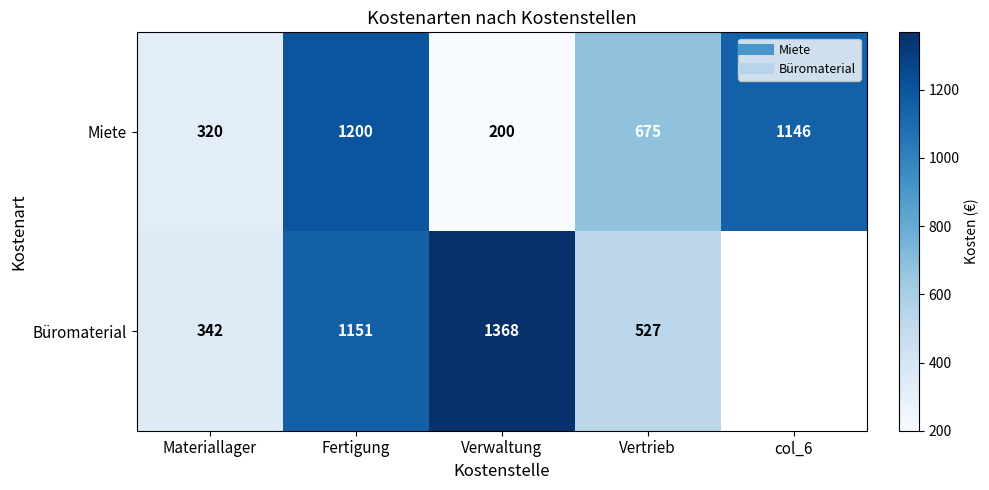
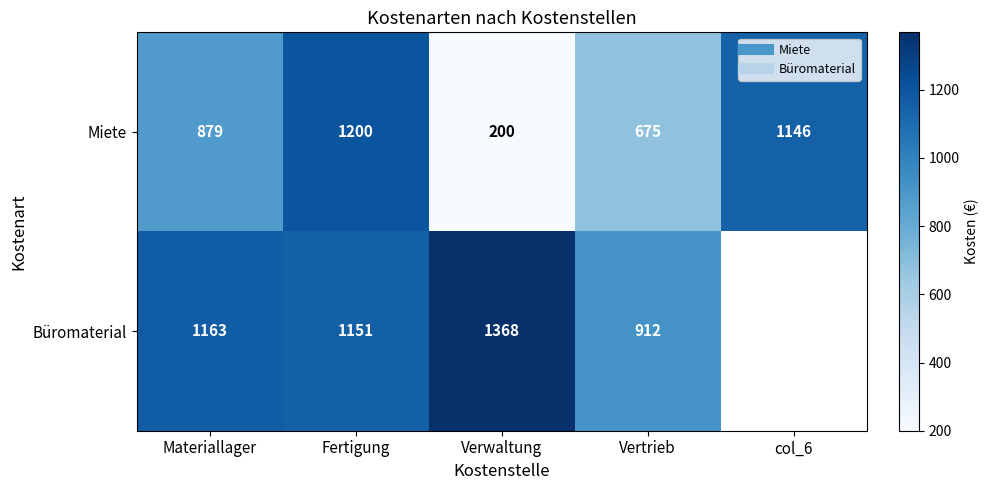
Miete, Materiallager: 320 -> 879
Büromaterial, Materiallager: 342 -> 1163
Büromaterial, Vertrieb: 527 -> 912
